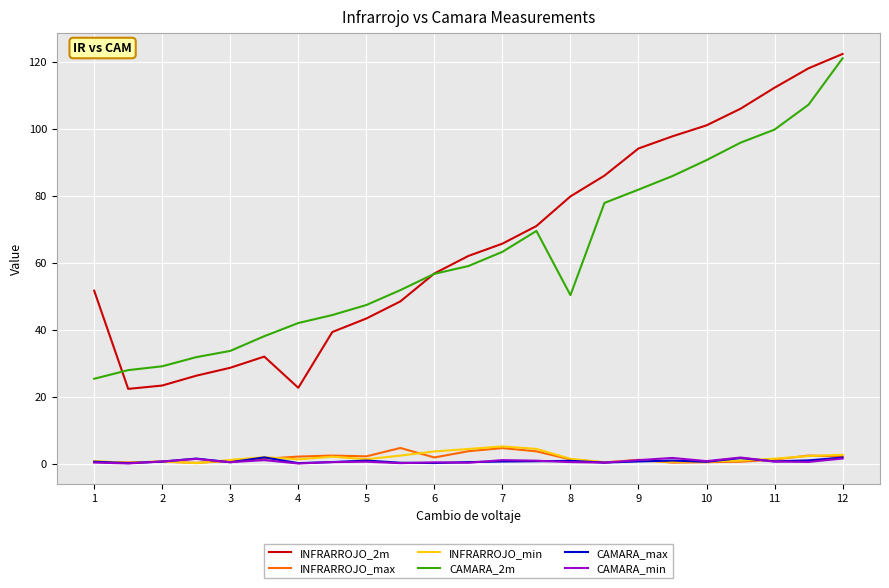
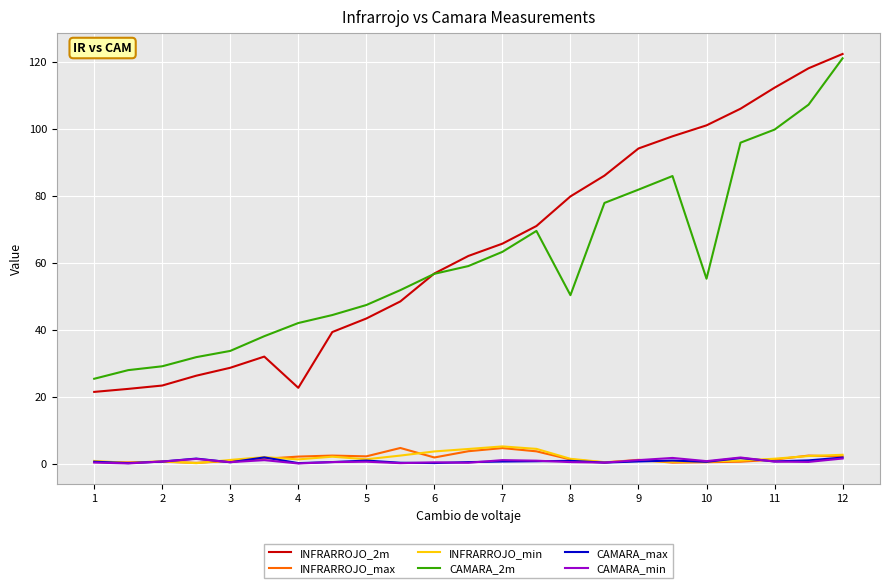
INFRARROJO_2m, 1: 52 -> 21
CAMARA_2m, 10: 91 -> 55
